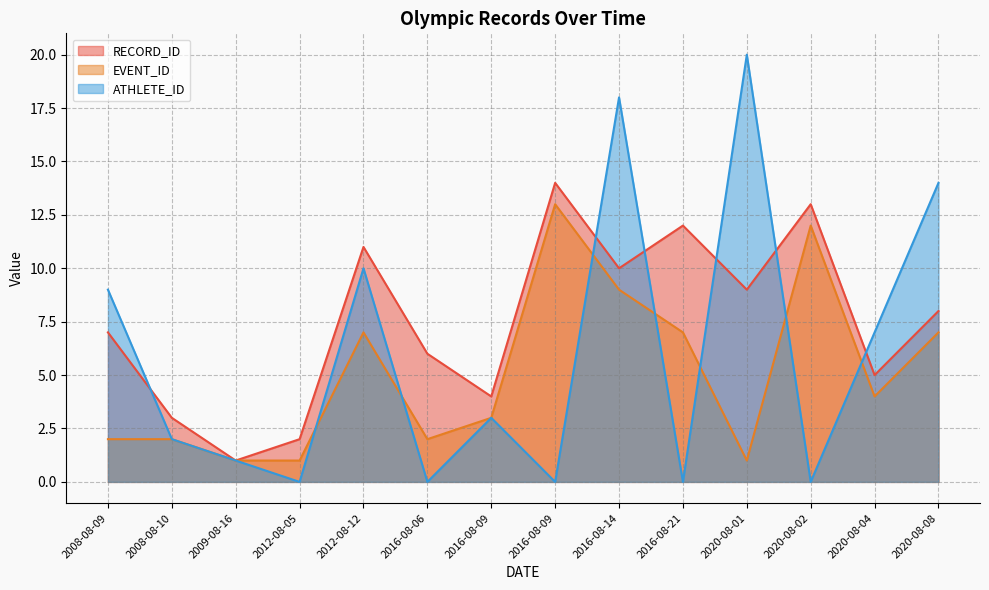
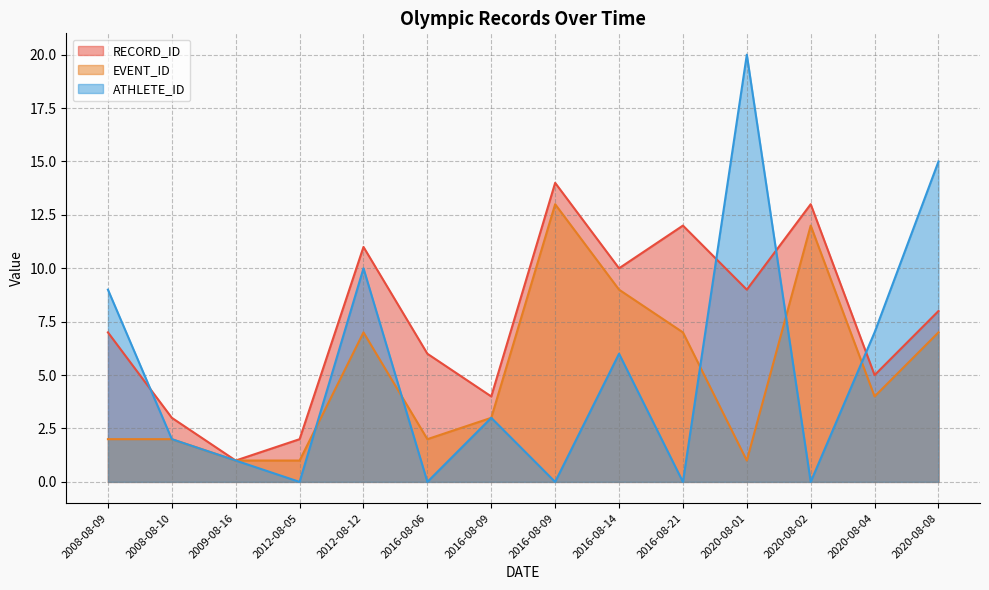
ATHLETE_ID, 2016-08-14: 18 -> 6
ATHLETE_ID, 2020-08-08: 14 -> 15
